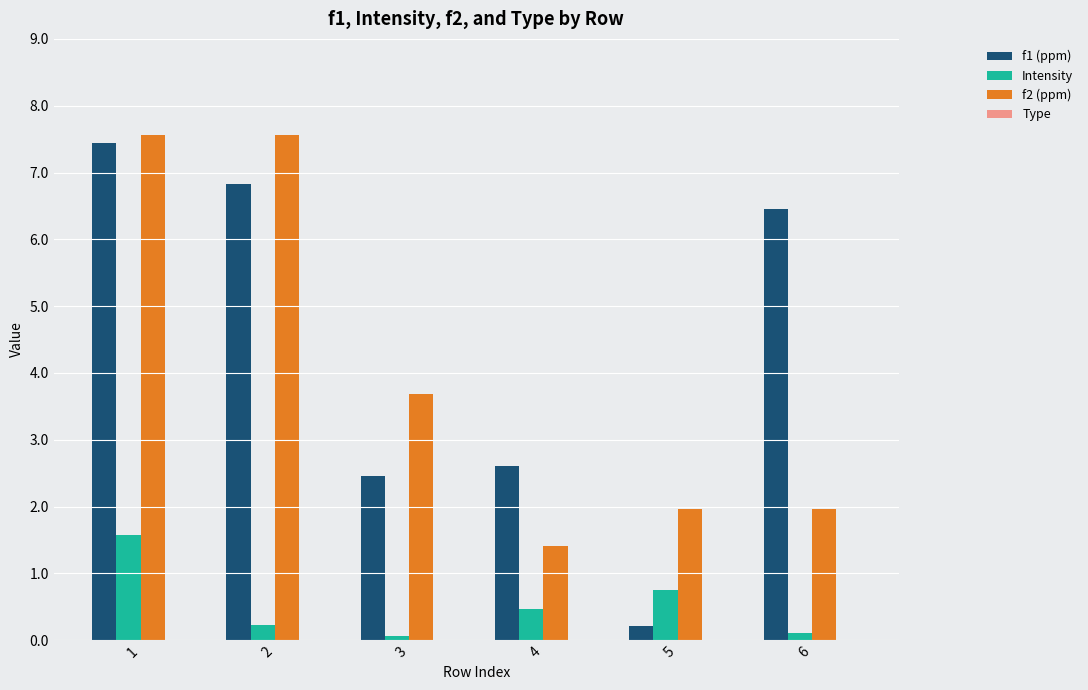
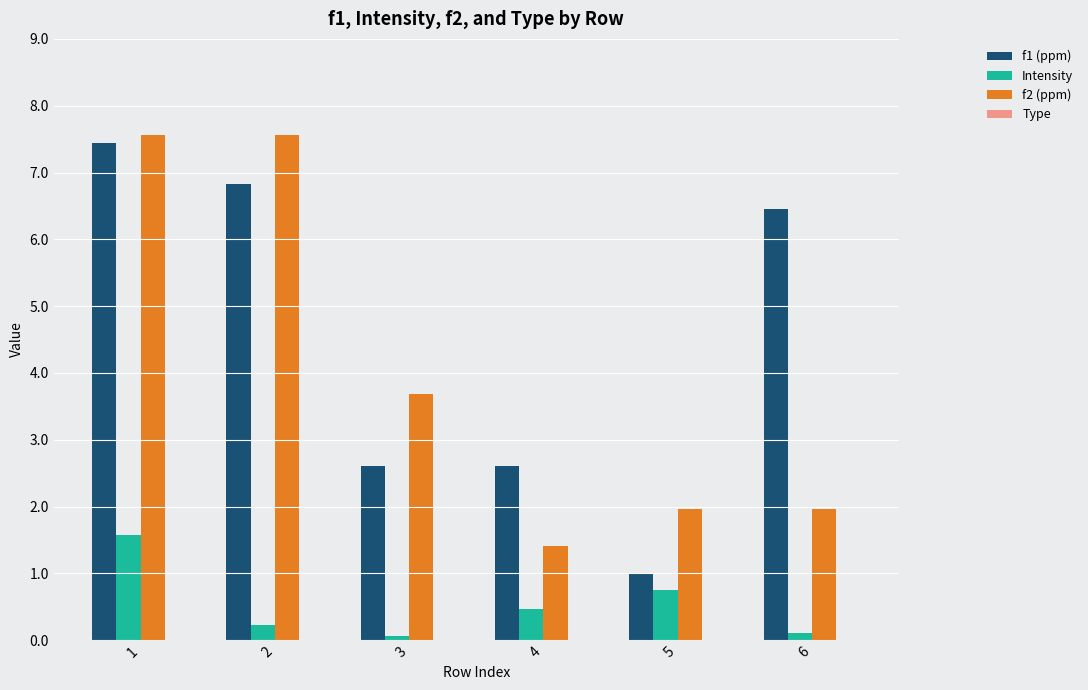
f1 (ppm), 3: 2.5 -> 2.6
f1 (ppm), 5: 0.2 -> 1.0
